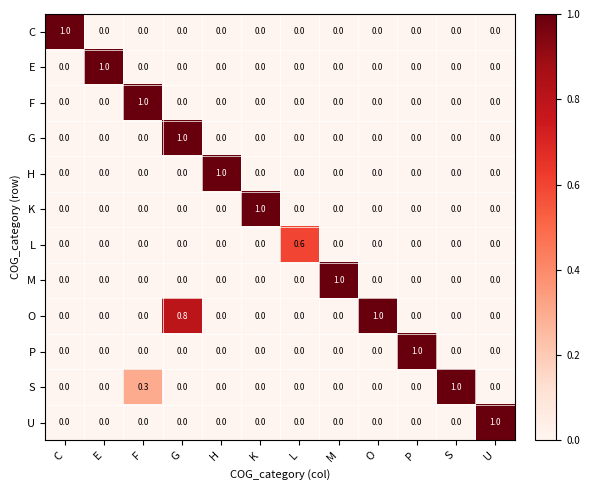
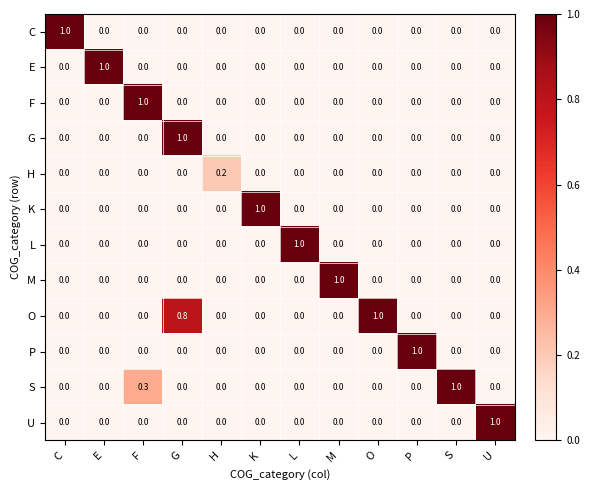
H, H: 1.0 -> 0.2
L, L: 0.6 -> 1.0
